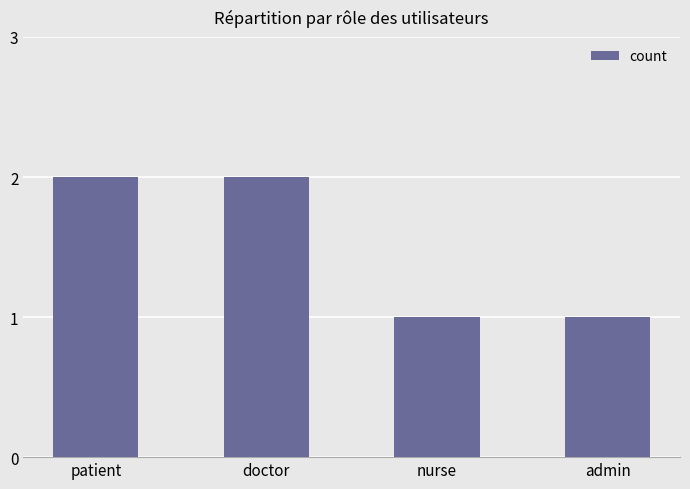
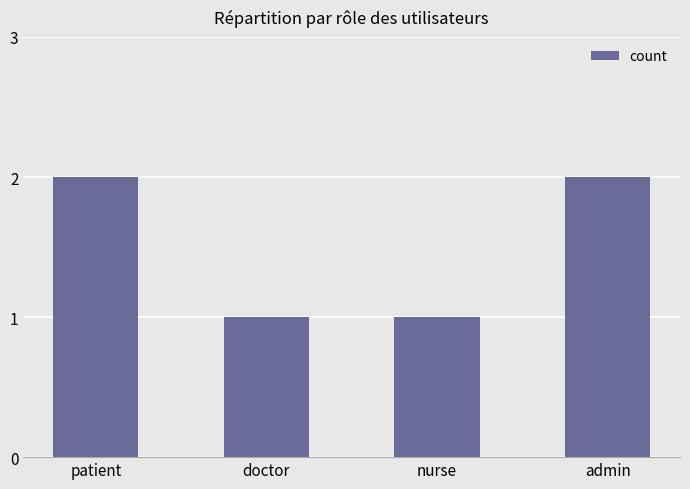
doctor: 2 -> 1
admin: 1 -> 2
